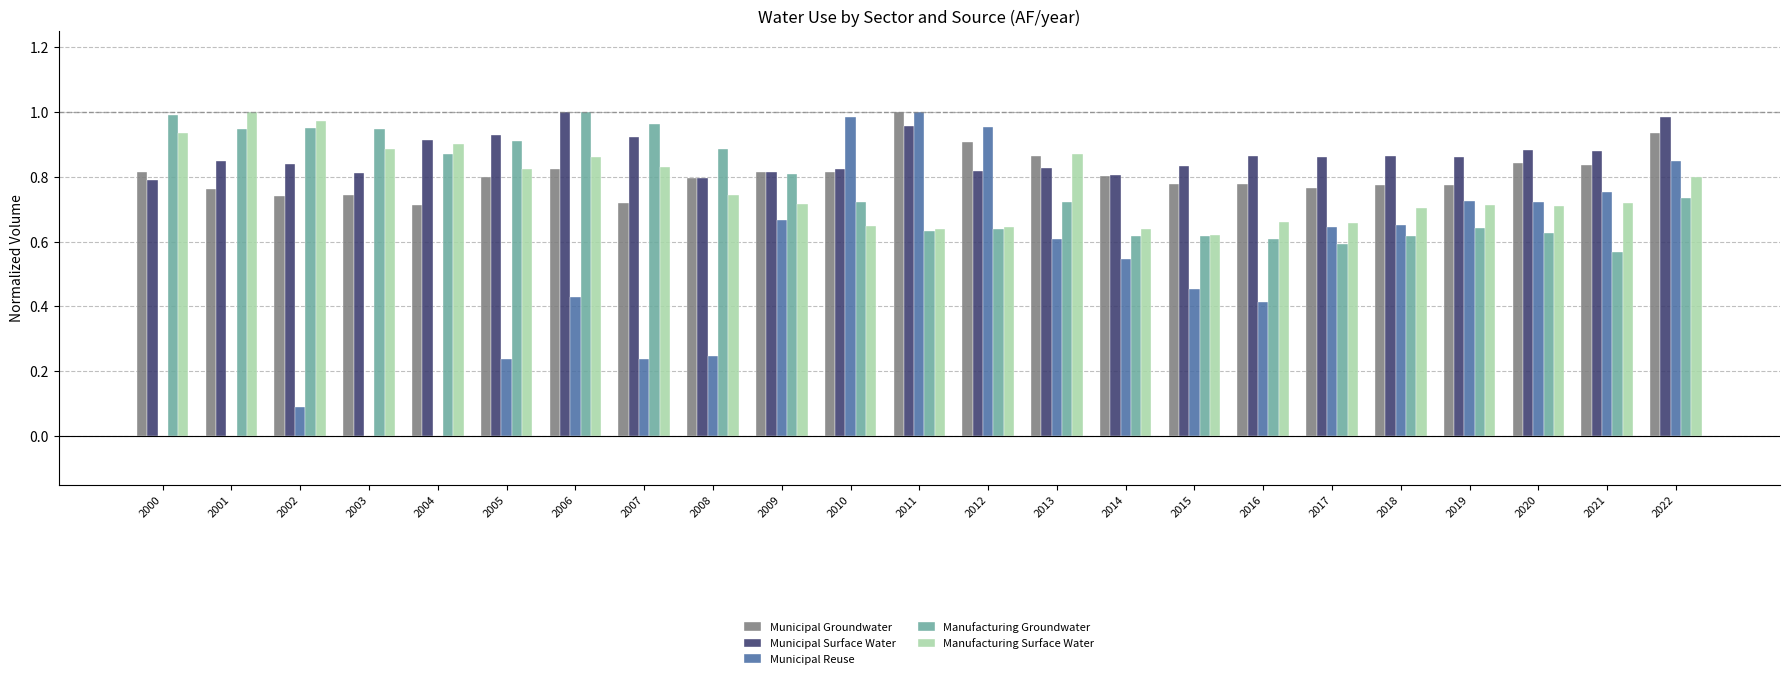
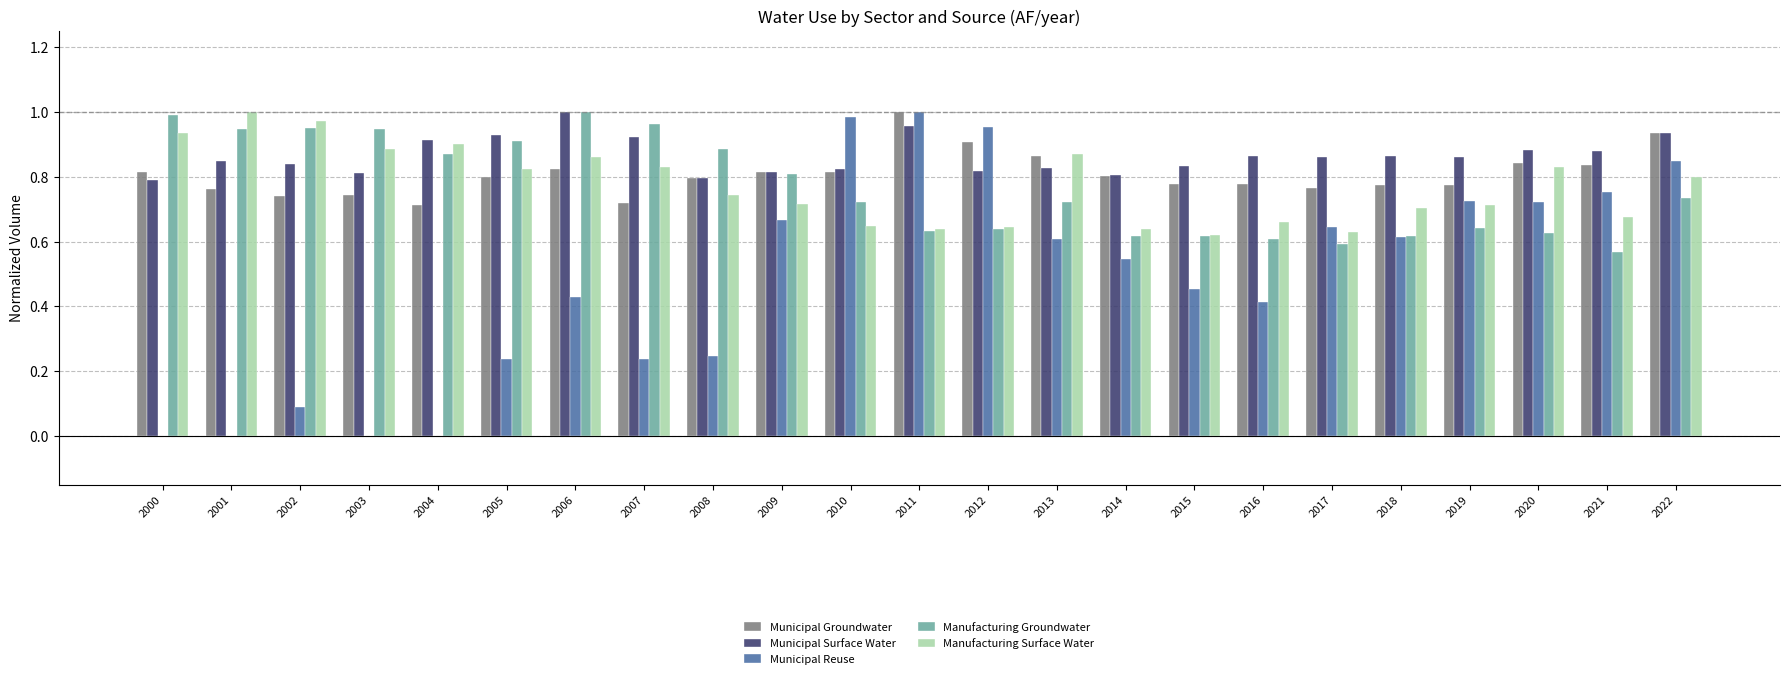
Manufacturing Surface Water, 2017: 0.66 -> 0.63
Municipal Reuse, 2018: 0.65 -> 0.61
Manufacturing Surface Water, 2020: 0.71 -> 0.83
Manufacturing Surface Water, 2021: 0.72 -> 0.68
Municipal Surface Water, 2022: 0.98 -> 0.94
